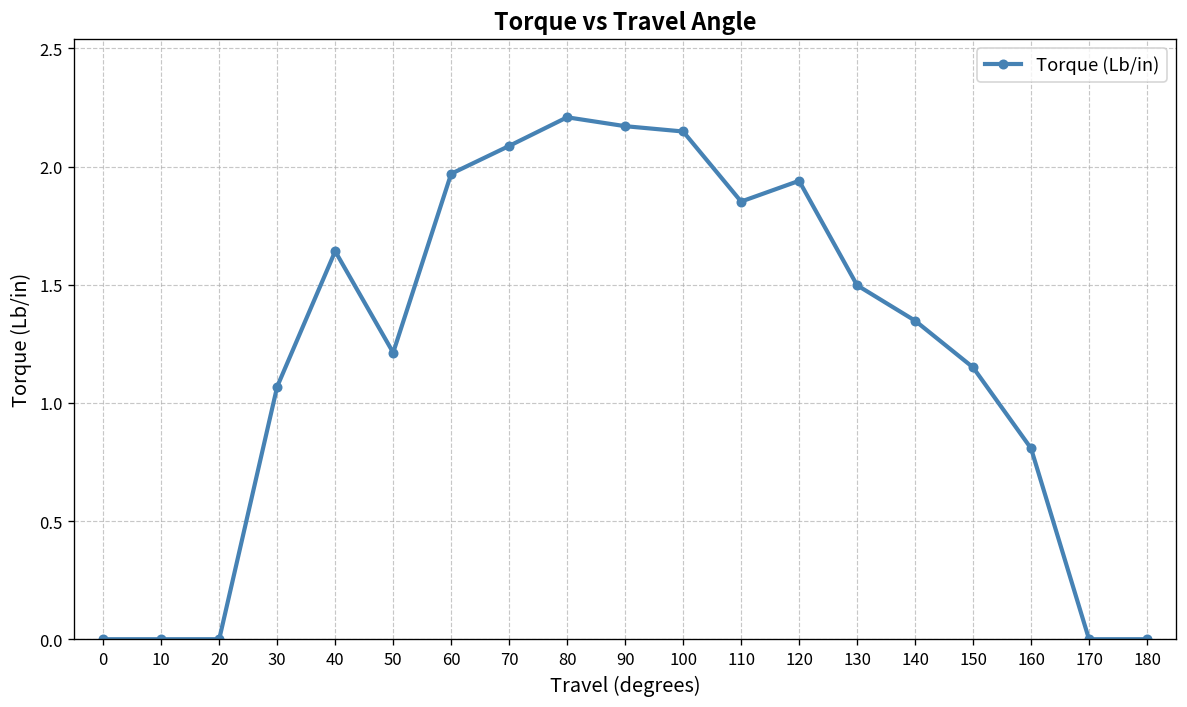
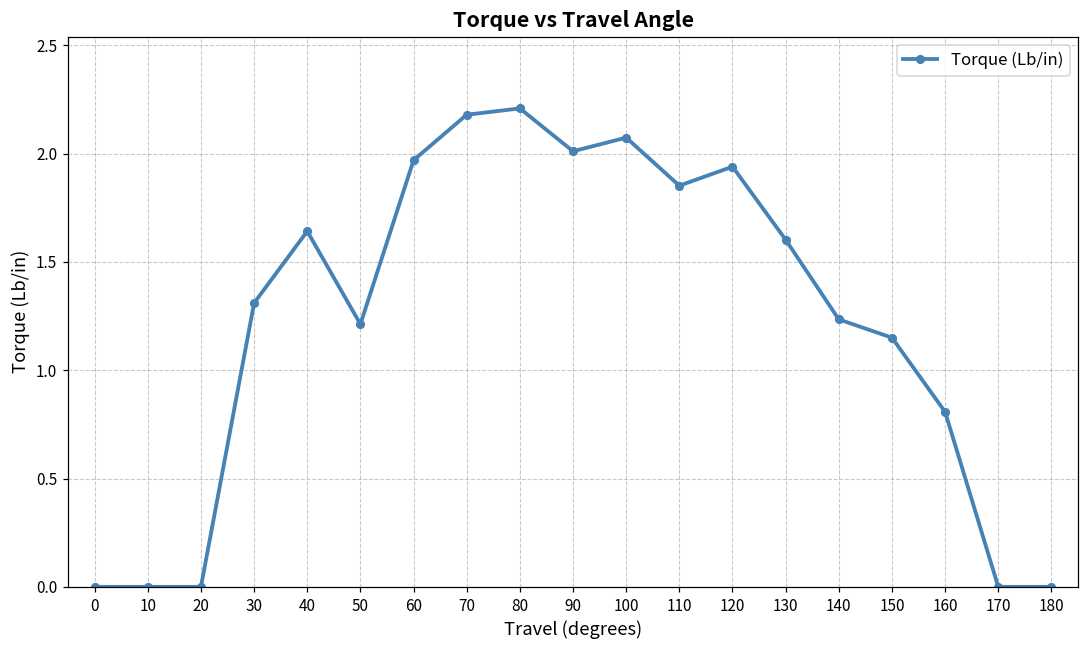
30: 1.07 -> 1.31
70: 2.09 -> 2.18
90: 2.17 -> 2.01
100: 2.15 -> 2.07
130: 1.50 -> 1.60
140: 1.35 -> 1.23
